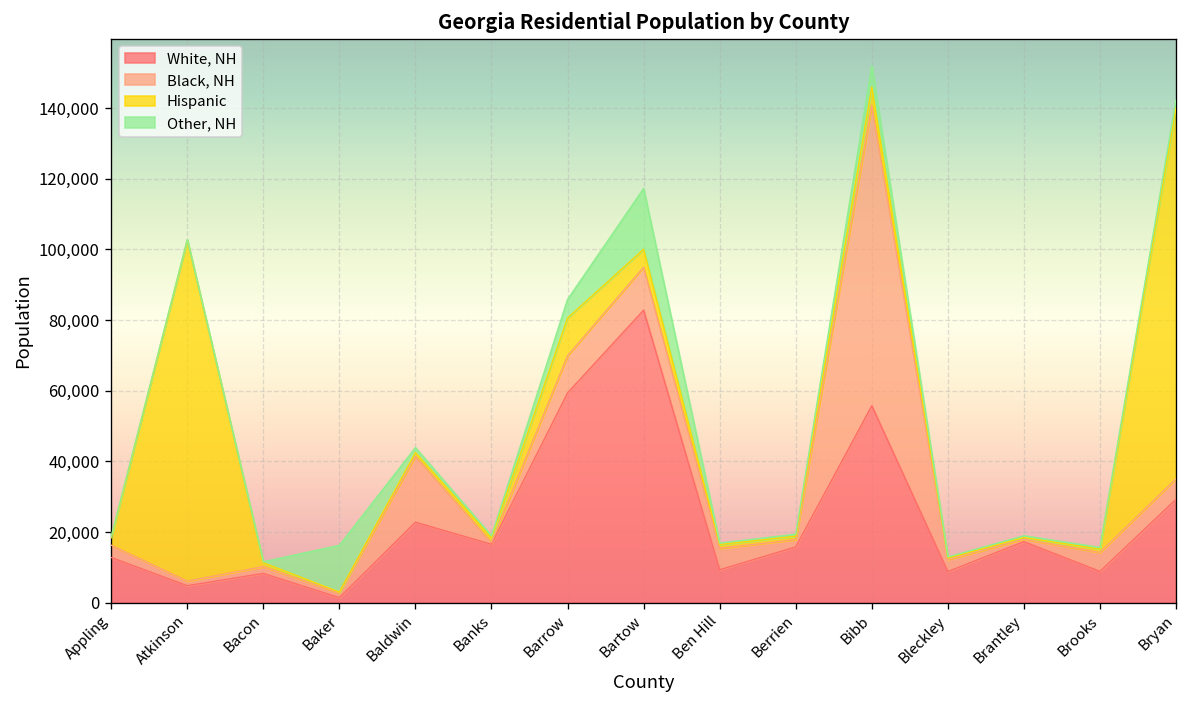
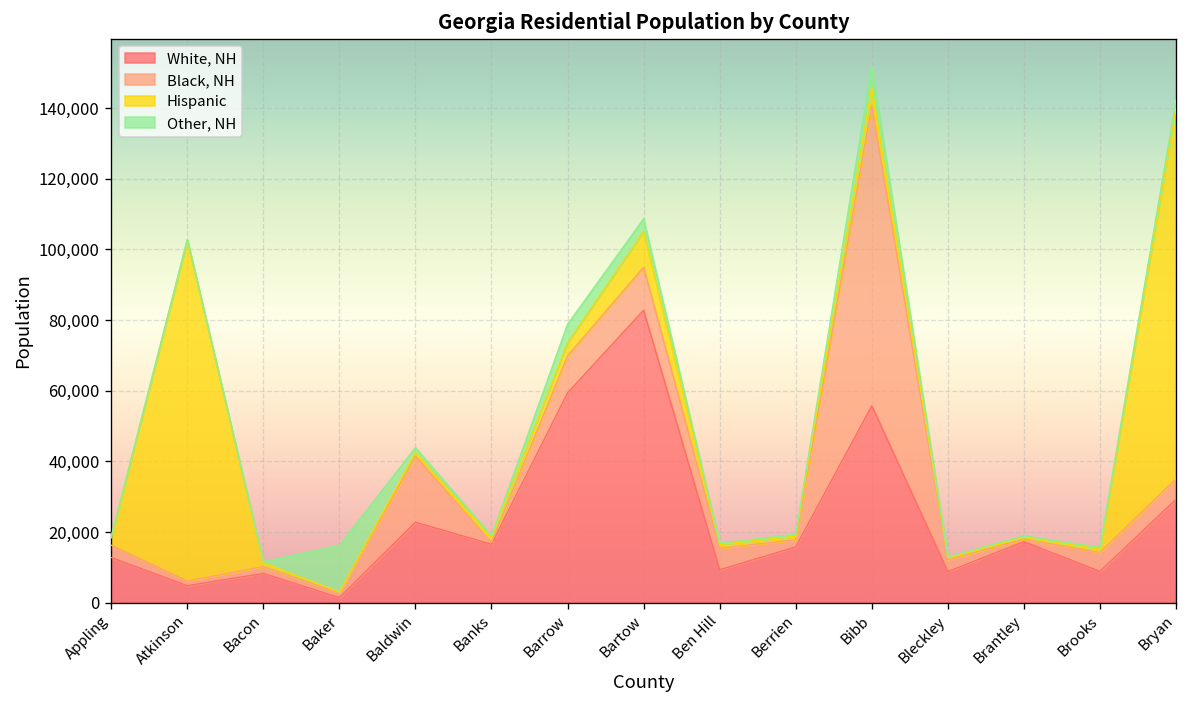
Hispanic, Barrow: 11,000 -> 4,000
Hispanic, Bartow: 5,000 -> 10,000
Other, NH, Bartow: 17,000 -> 4,000
